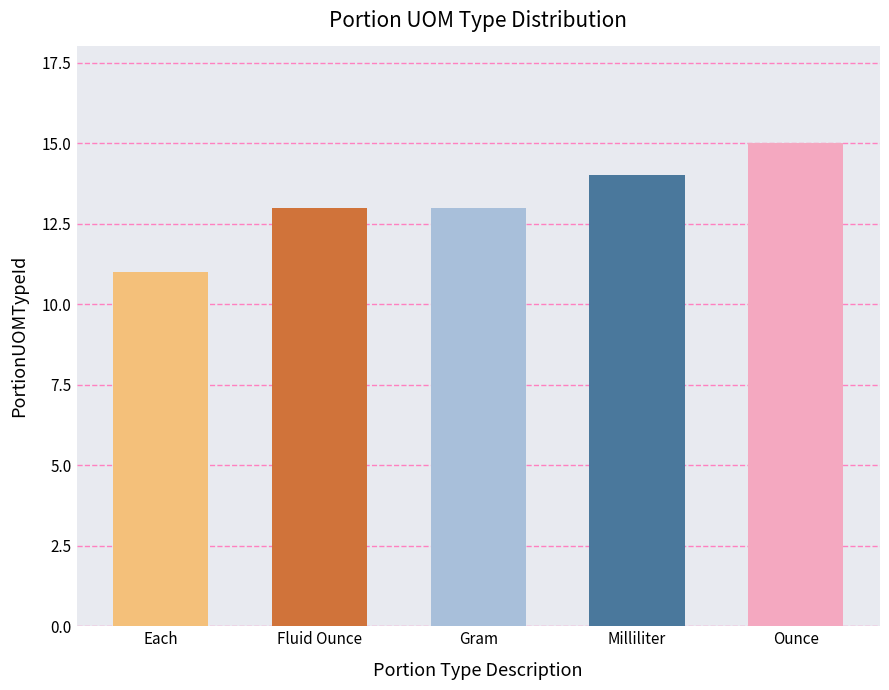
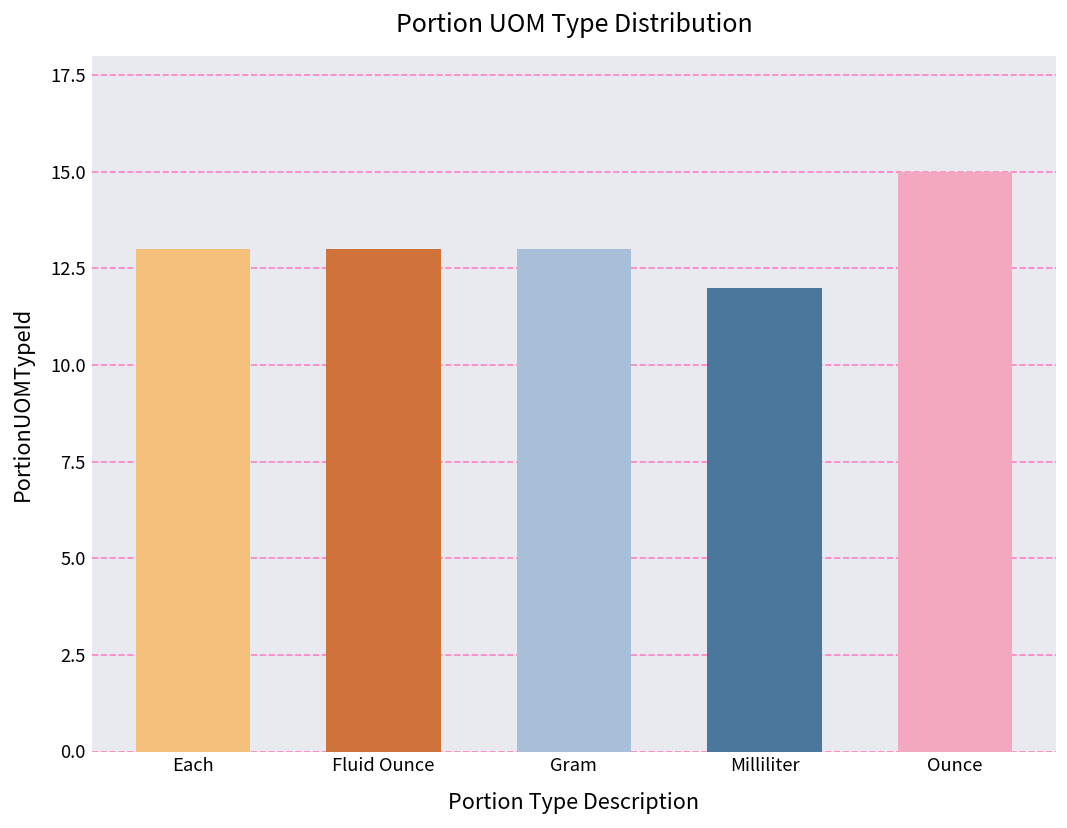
Each: 11 -> 13
Milliliter: 14 -> 12
